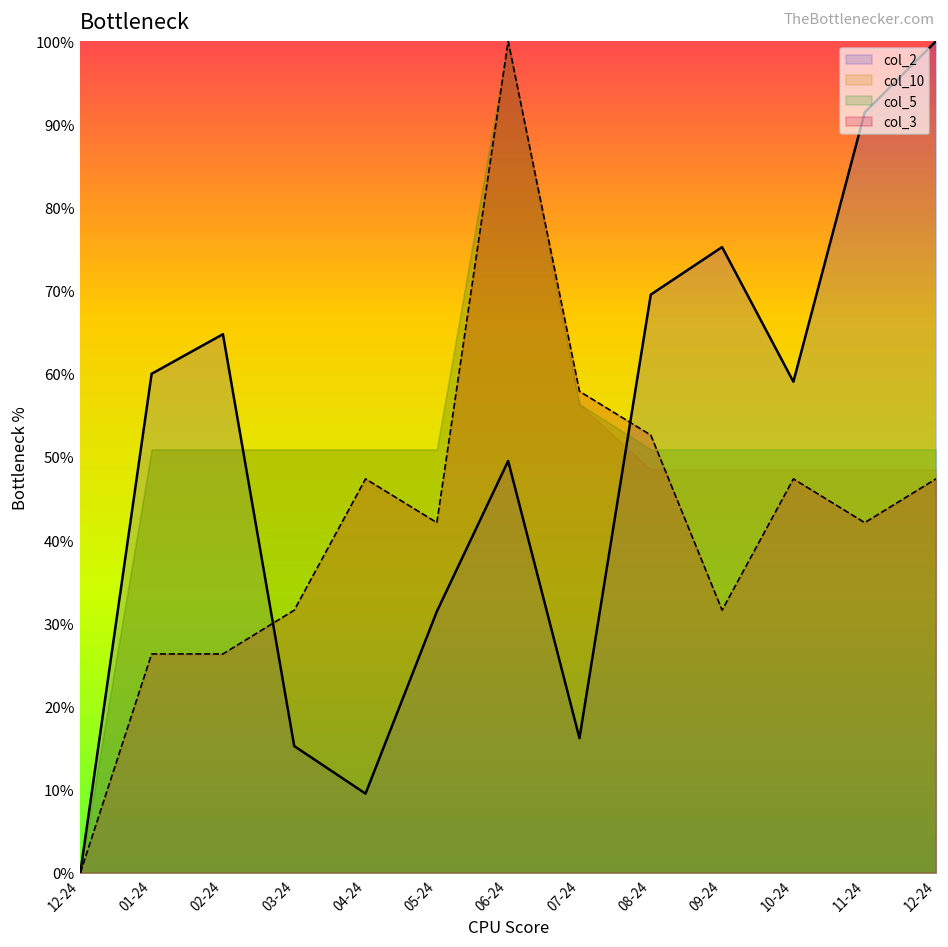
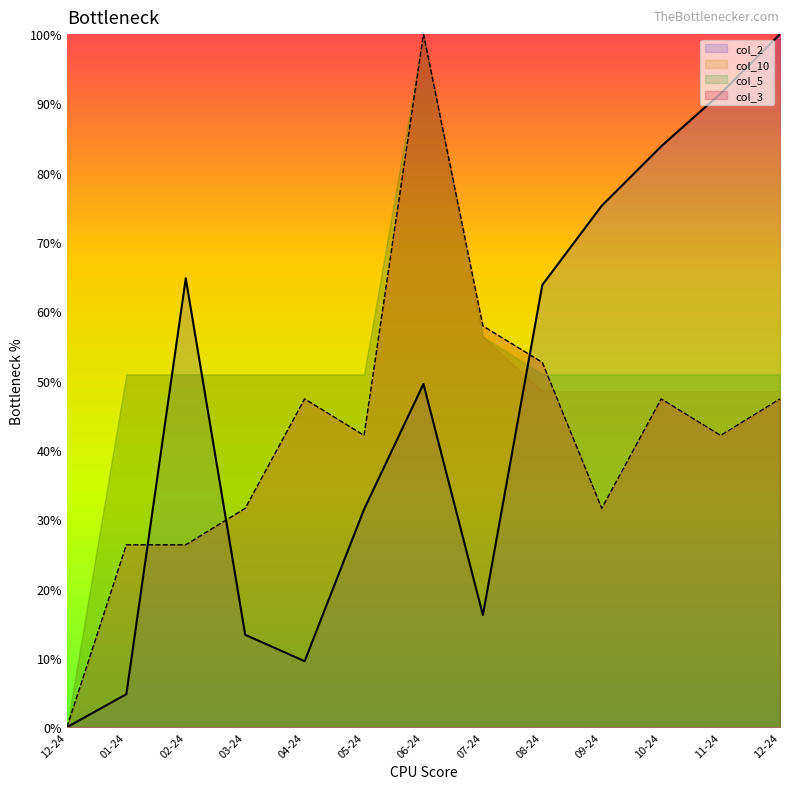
col_2, 01-24: 60% -> 5%
col_2, 03-24: 15% -> 13%
col_2, 08-24: 70% -> 64%
col_2, 10-24: 59% -> 84%
